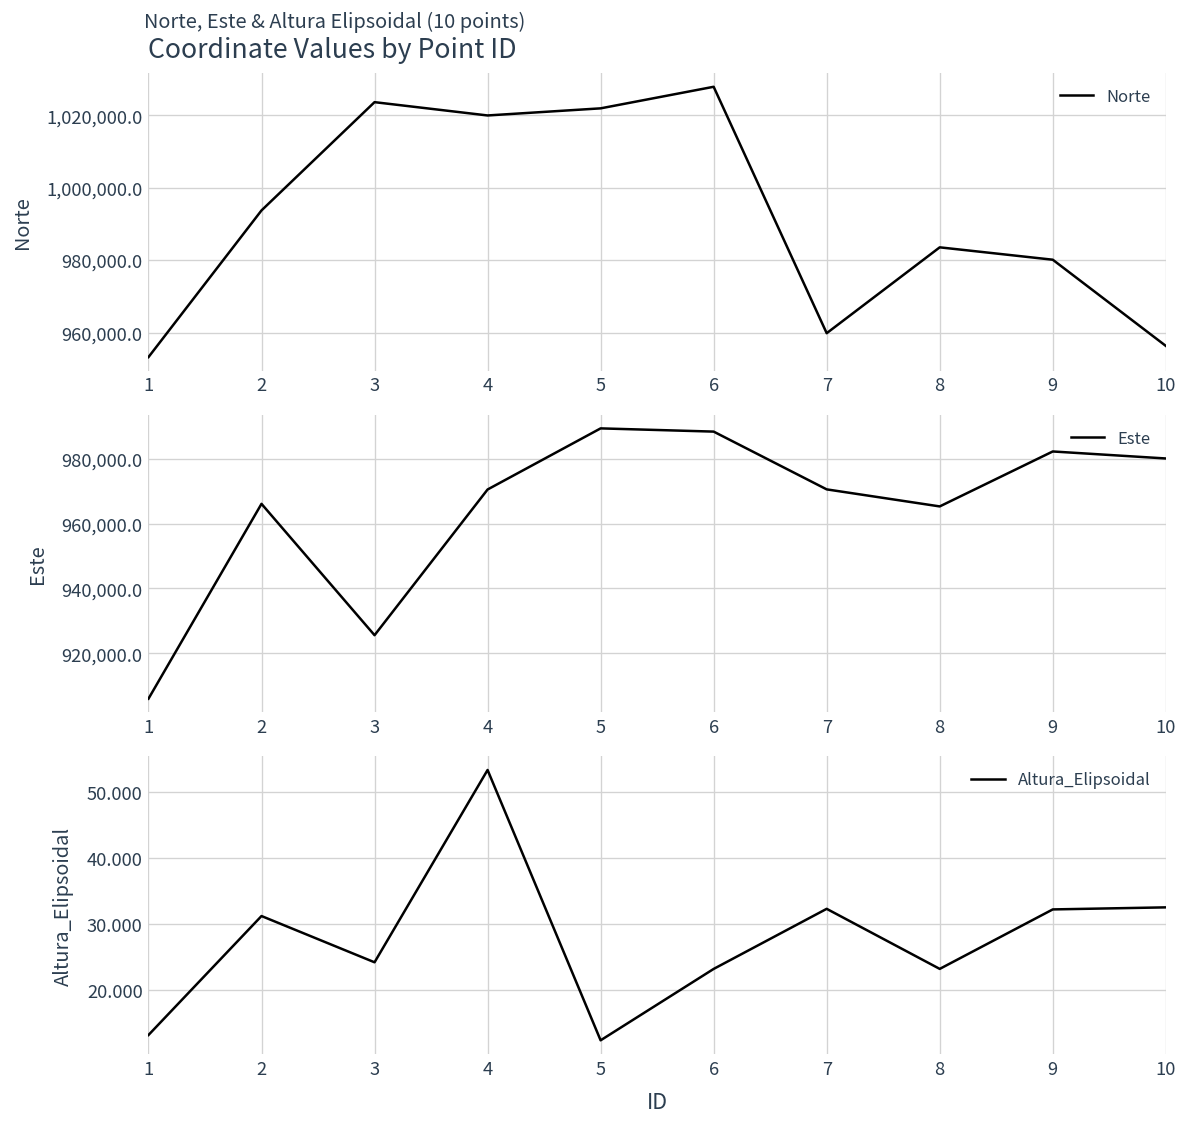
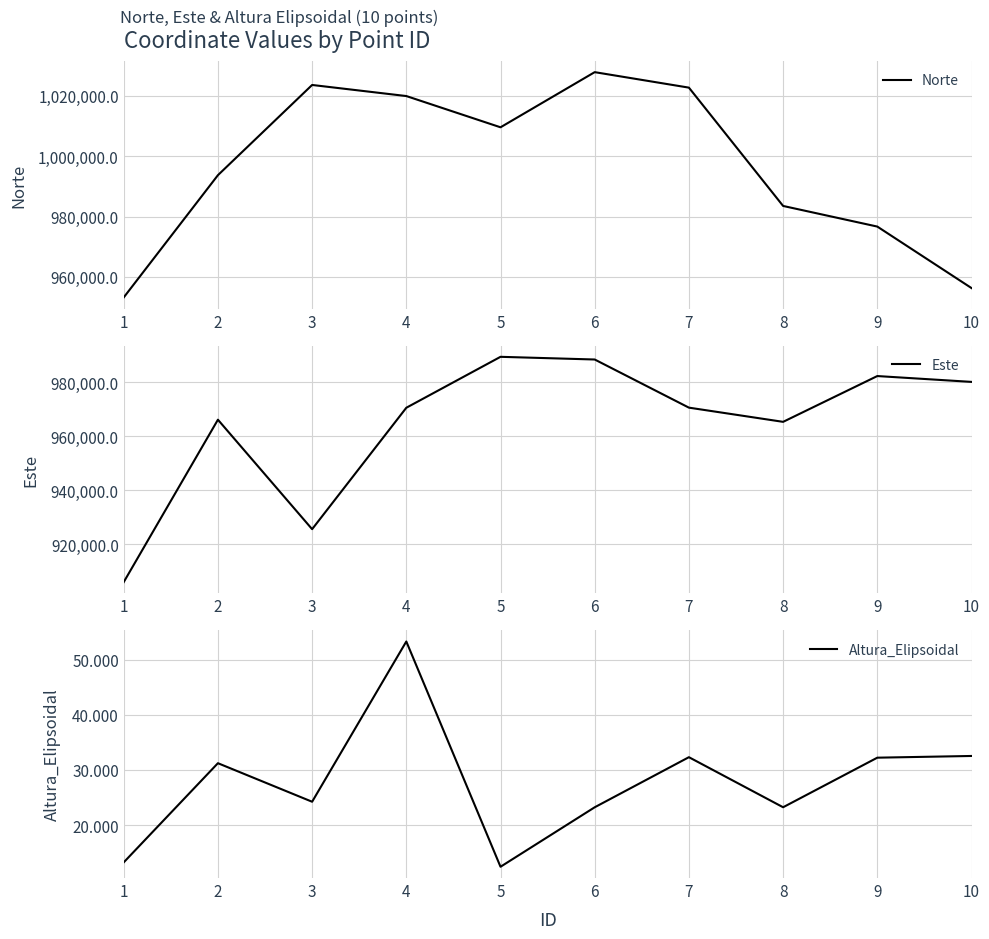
Coordinate Values by Point ID, 5: 1,022,000 -> 1,010,000
Coordinate Values by Point ID, 7: 960,000 -> 1,023,000
Coordinate Values by Point ID, 9: 980,000 -> 977,000
